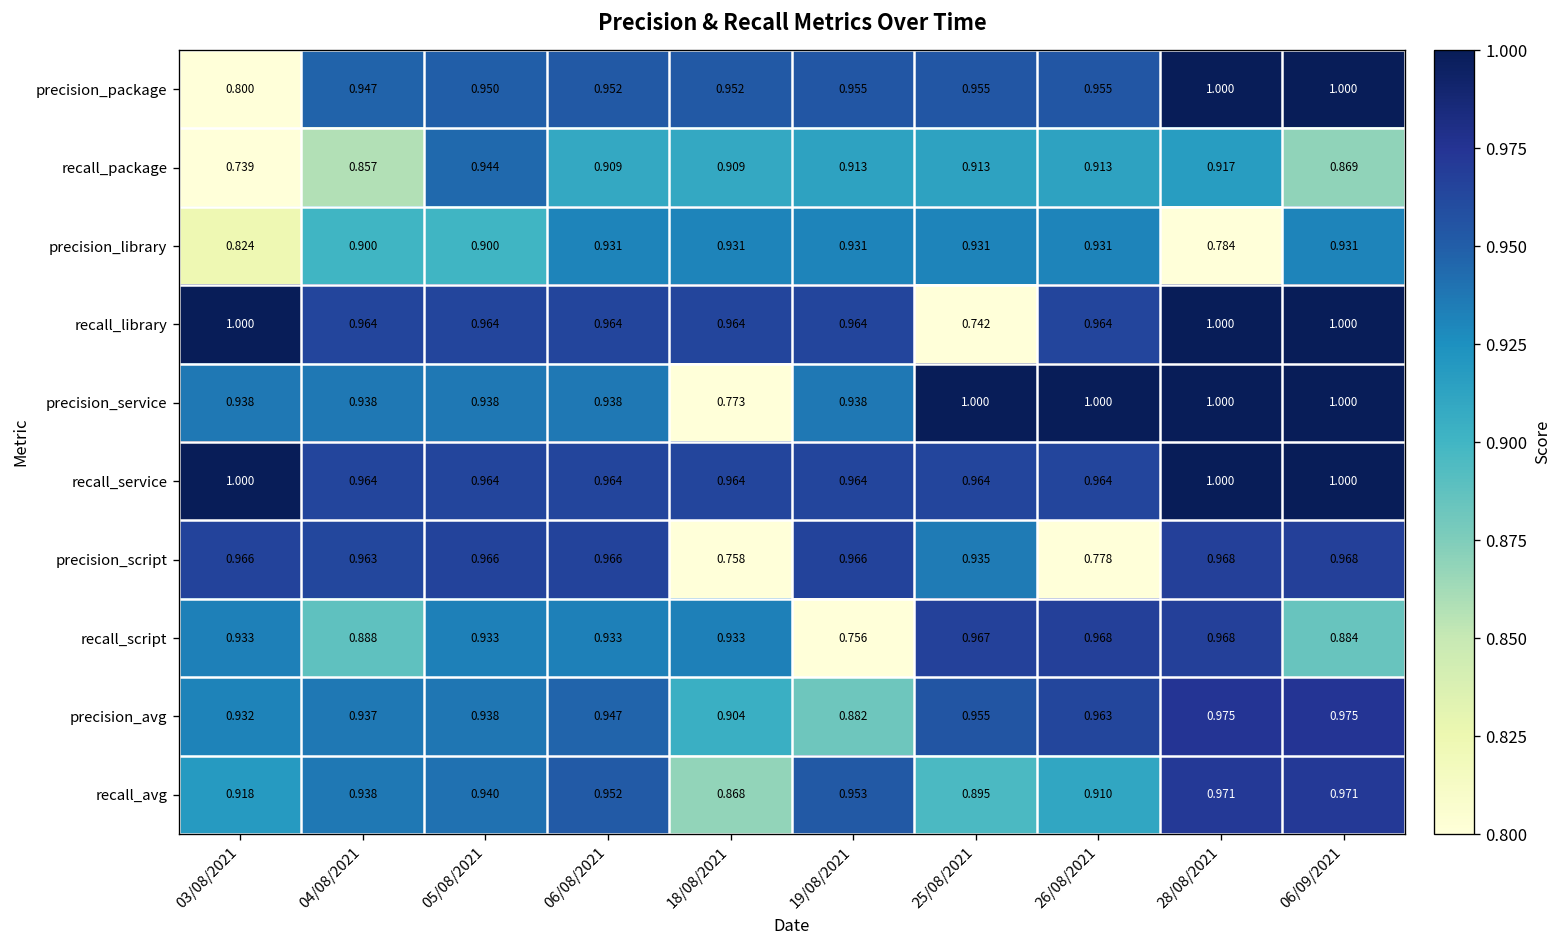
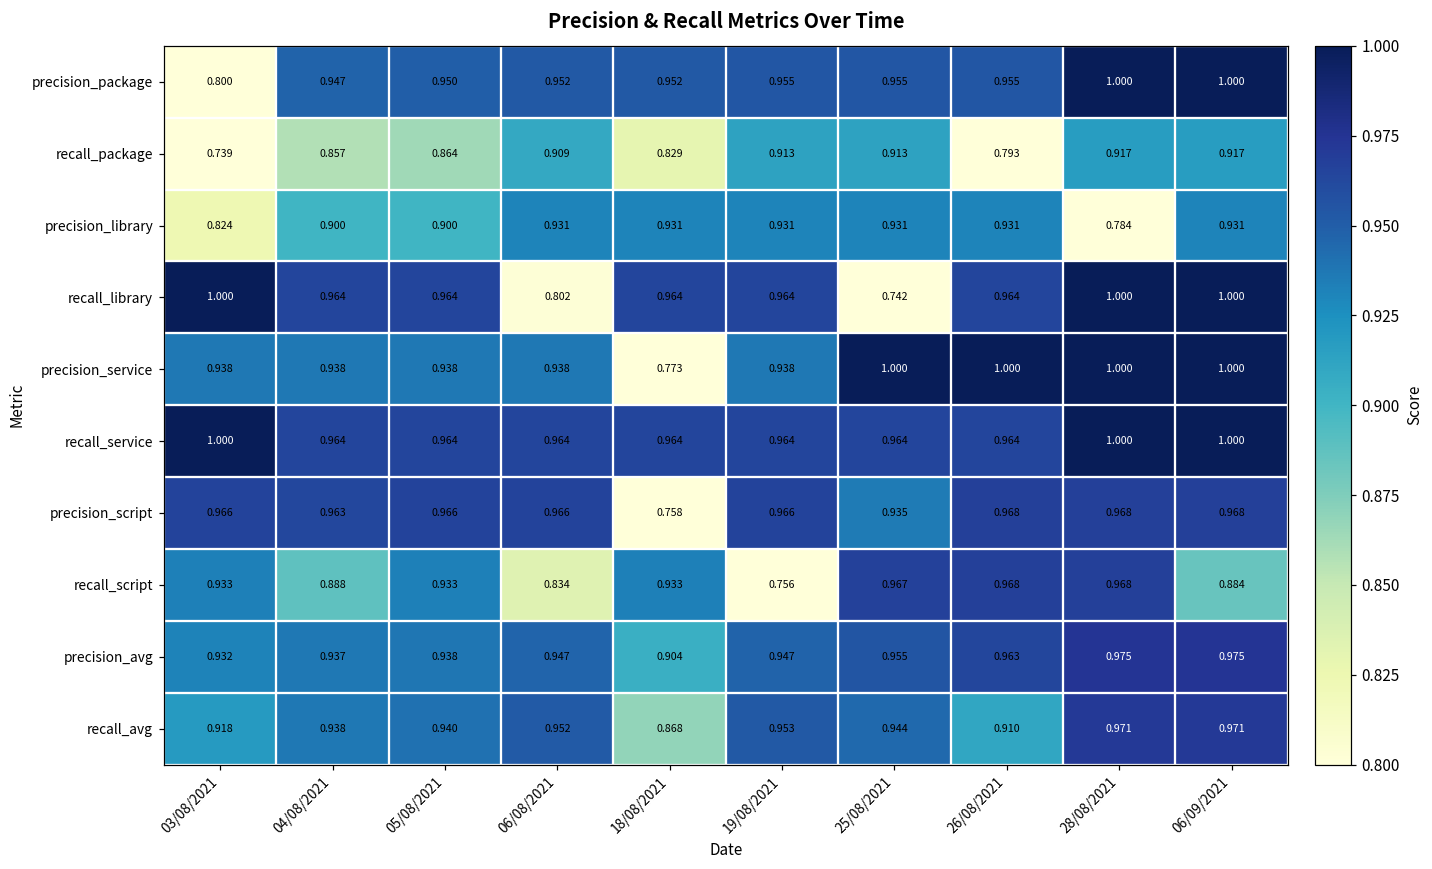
recall_package, 05/08/2021: 0.944 -> 0.864
recall_package, 18/08/2021: 0.909 -> 0.829
recall_package, 26/08/2021: 0.913 -> 0.793
recall_package, 06/09/2021: 0.869 -> 0.917
recall_library, 06/08/2021: 0.964 -> 0.802
precision_script, 26/08/2021: 0.778 -> 0.968
recall_script, 06/08/2021: 0.933 -> 0.834
precision_avg, 19/08/2021: 0.882 -> 0.947
recall_avg, 25/08/2021: 0.895 -> 0.944
